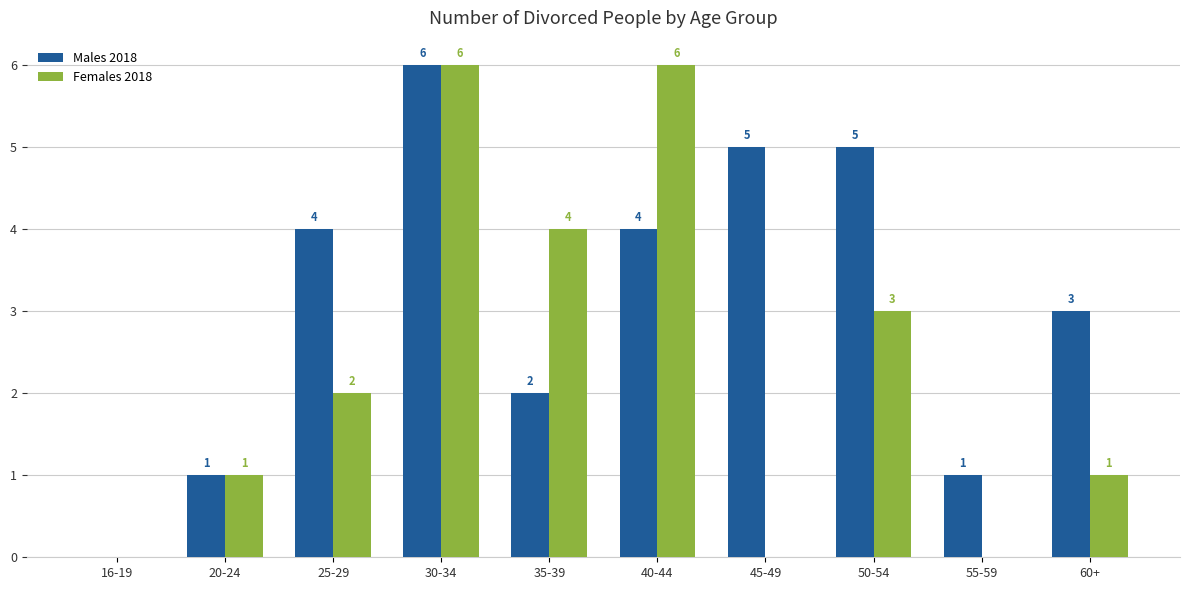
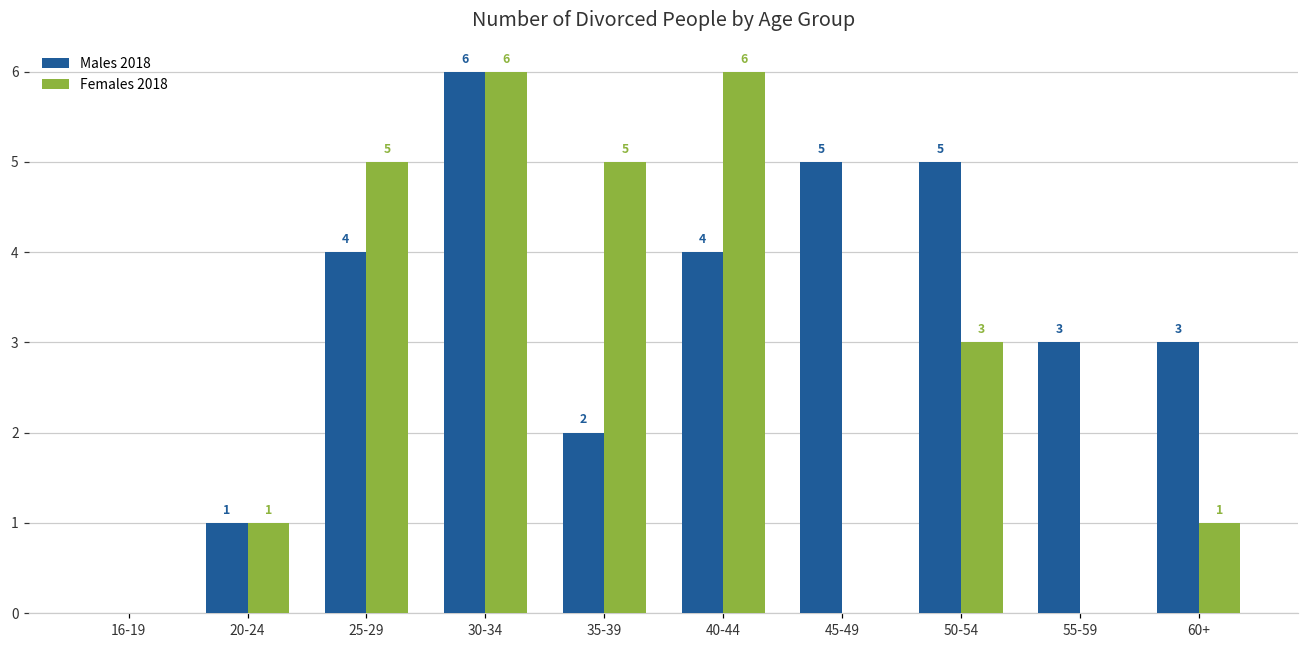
Females 2018, 25-29: 2 -> 5
Females 2018, 35-39: 4 -> 5
Males 2018, 55-59: 1 -> 3
